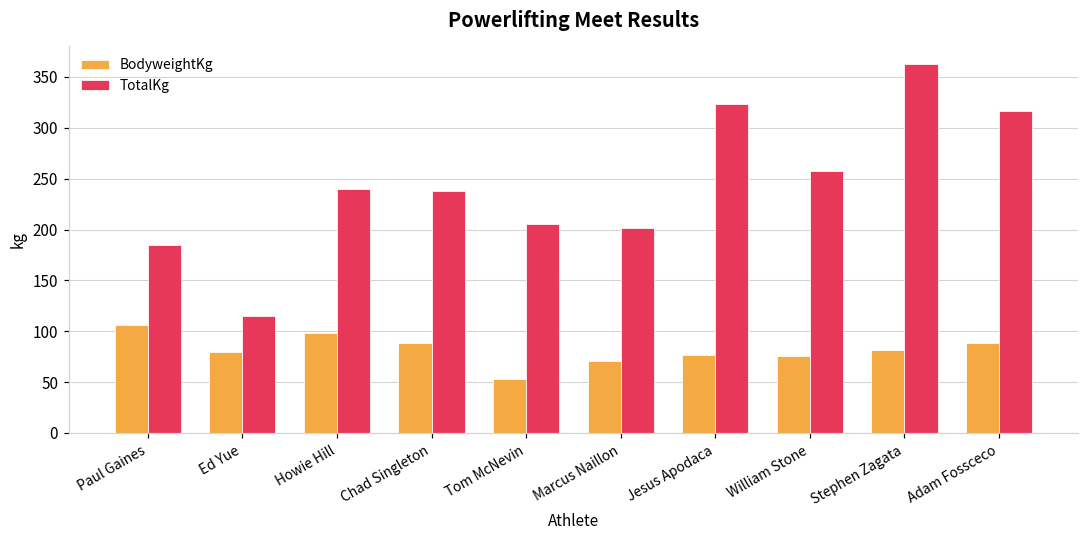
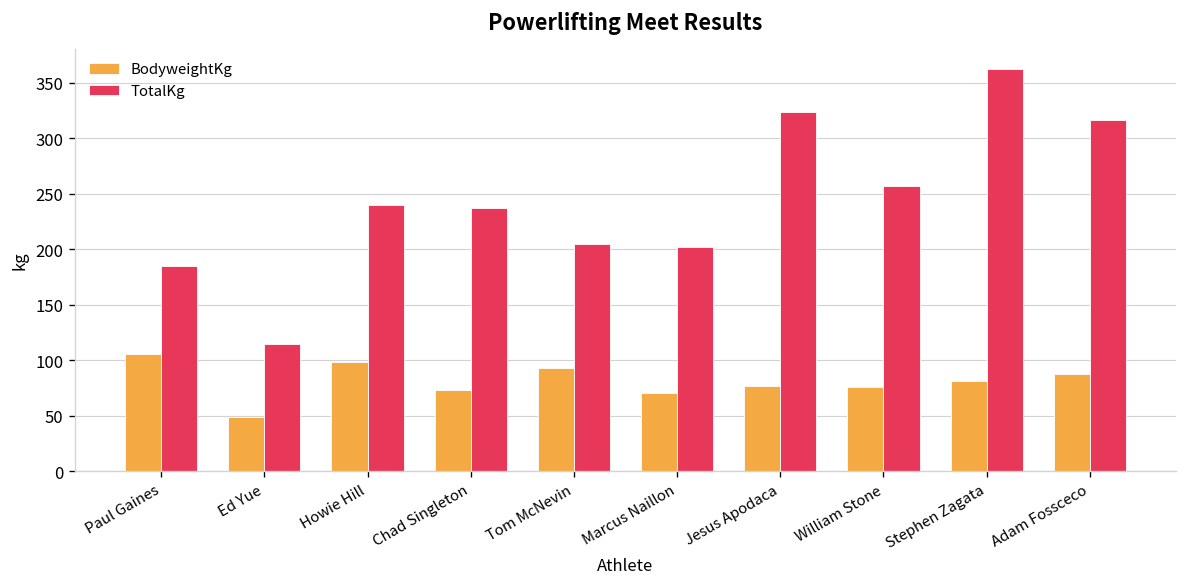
BodyweightKg, Ed Yue: 80 -> 50
BodyweightKg, Chad Singleton: 90 -> 70
BodyweightKg, Tom McNevin: 50 -> 90
